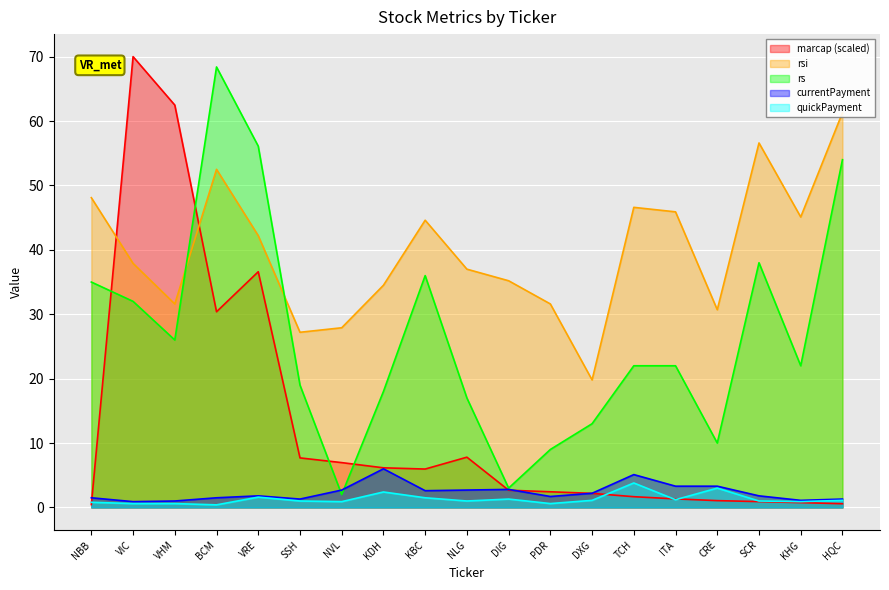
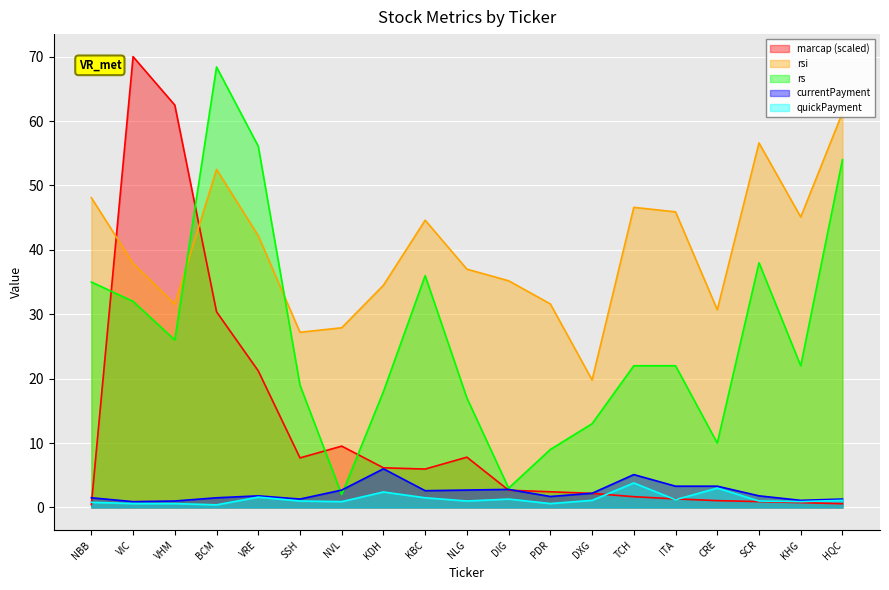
marcap (scaled), VRE: 37 -> 21
marcap (scaled), NVL: 7 -> 10
